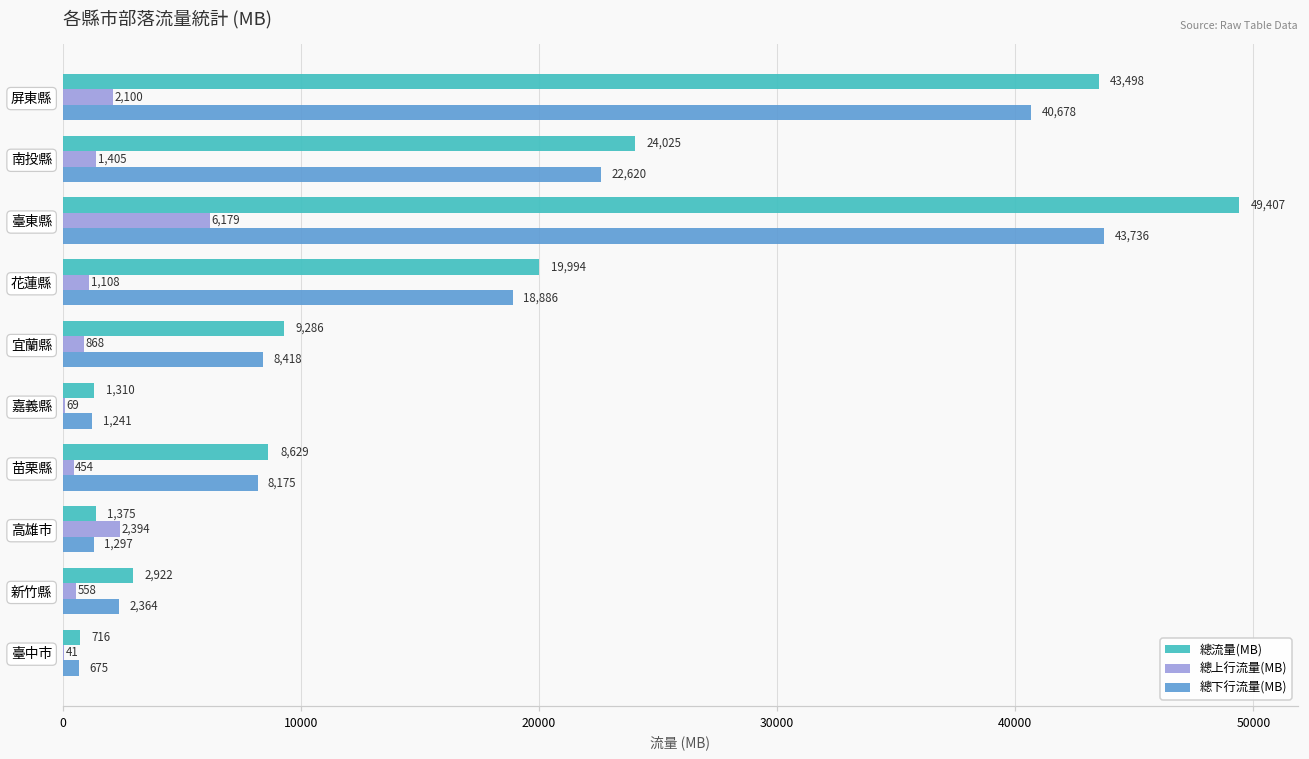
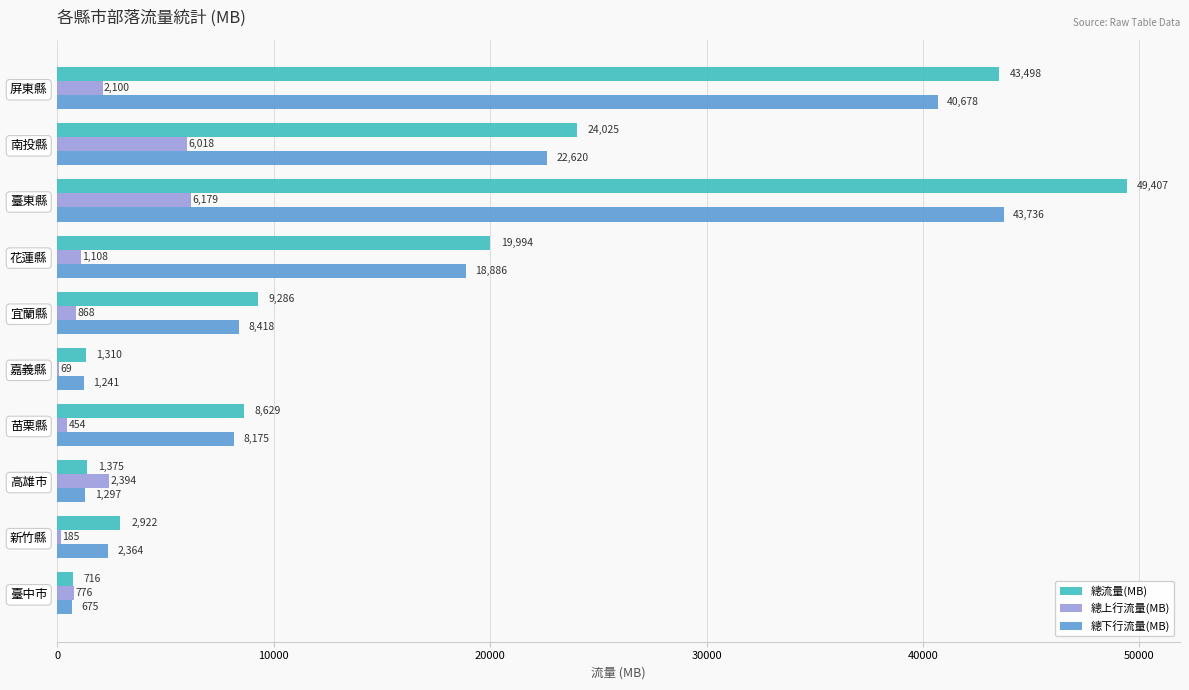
總上行流量(MB), 南投縣: 1,405 -> 6,018
總上行流量(MB), 新竹縣: 558 -> 185
總上行流量(MB), 臺中市: 41 -> 776
